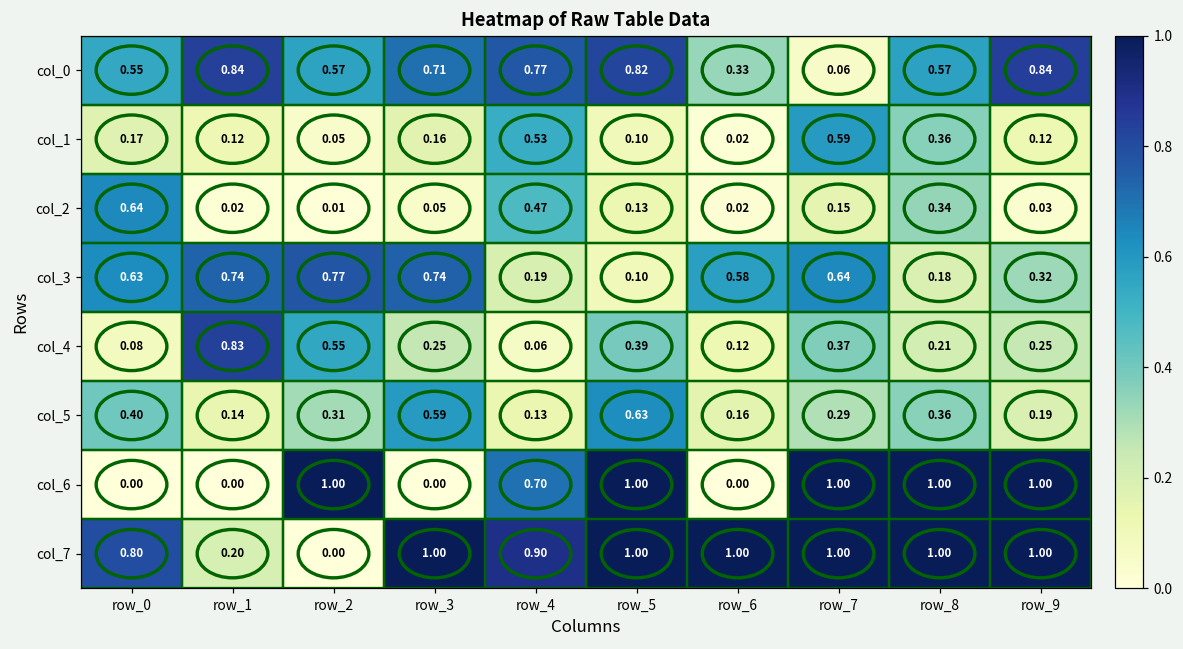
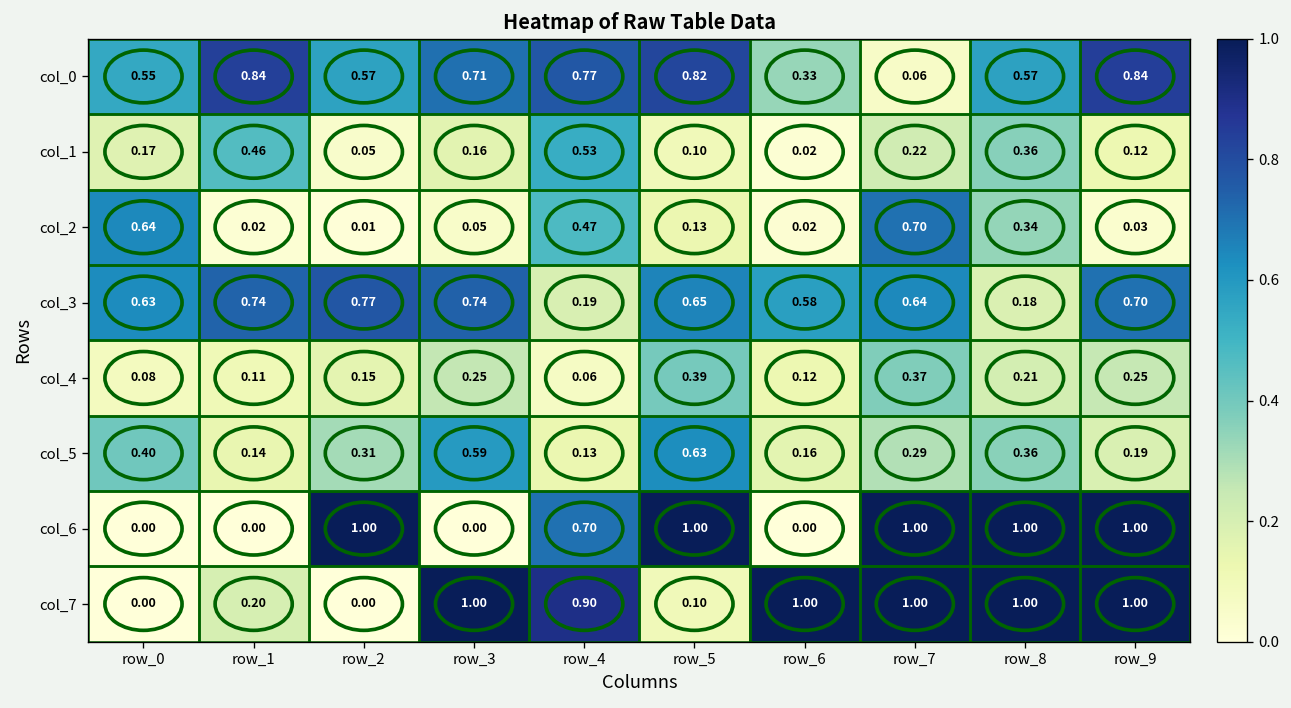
col_1, row_1: 0.12 -> 0.46
col_1, row_7: 0.59 -> 0.22
col_2, row_7: 0.15 -> 0.70
col_3, row_5: 0.10 -> 0.65
col_3, row_9: 0.32 -> 0.70
col_4, row_1: 0.83 -> 0.11
col_4, row_2: 0.55 -> 0.15
col_7, row_0: 0.80 -> 0.00
col_7, row_5: 1.00 -> 0.10
